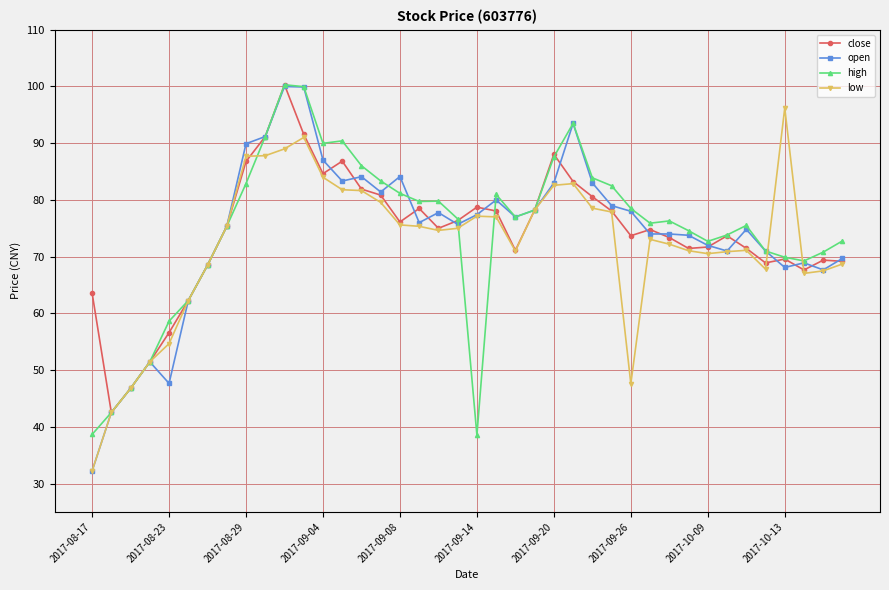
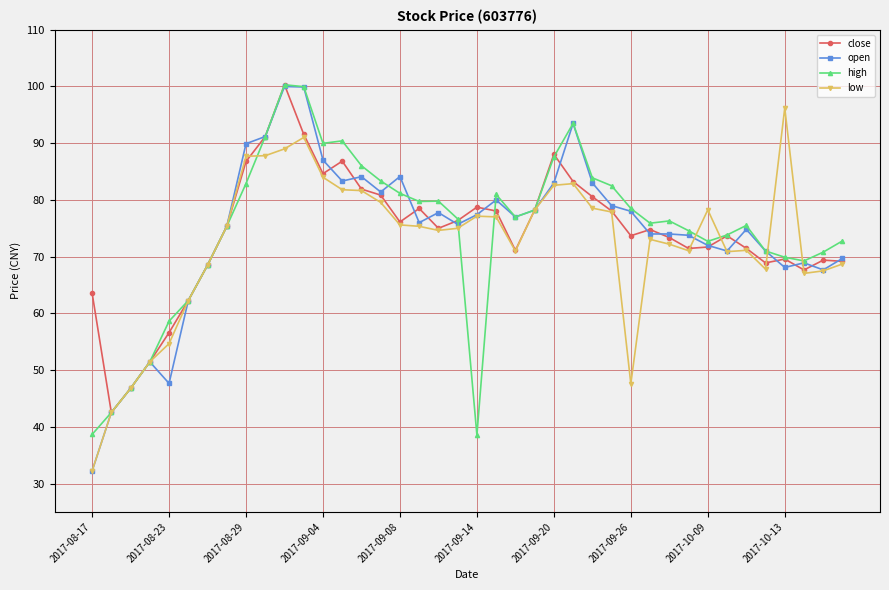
low, 2017-10-09: 71 -> 78
